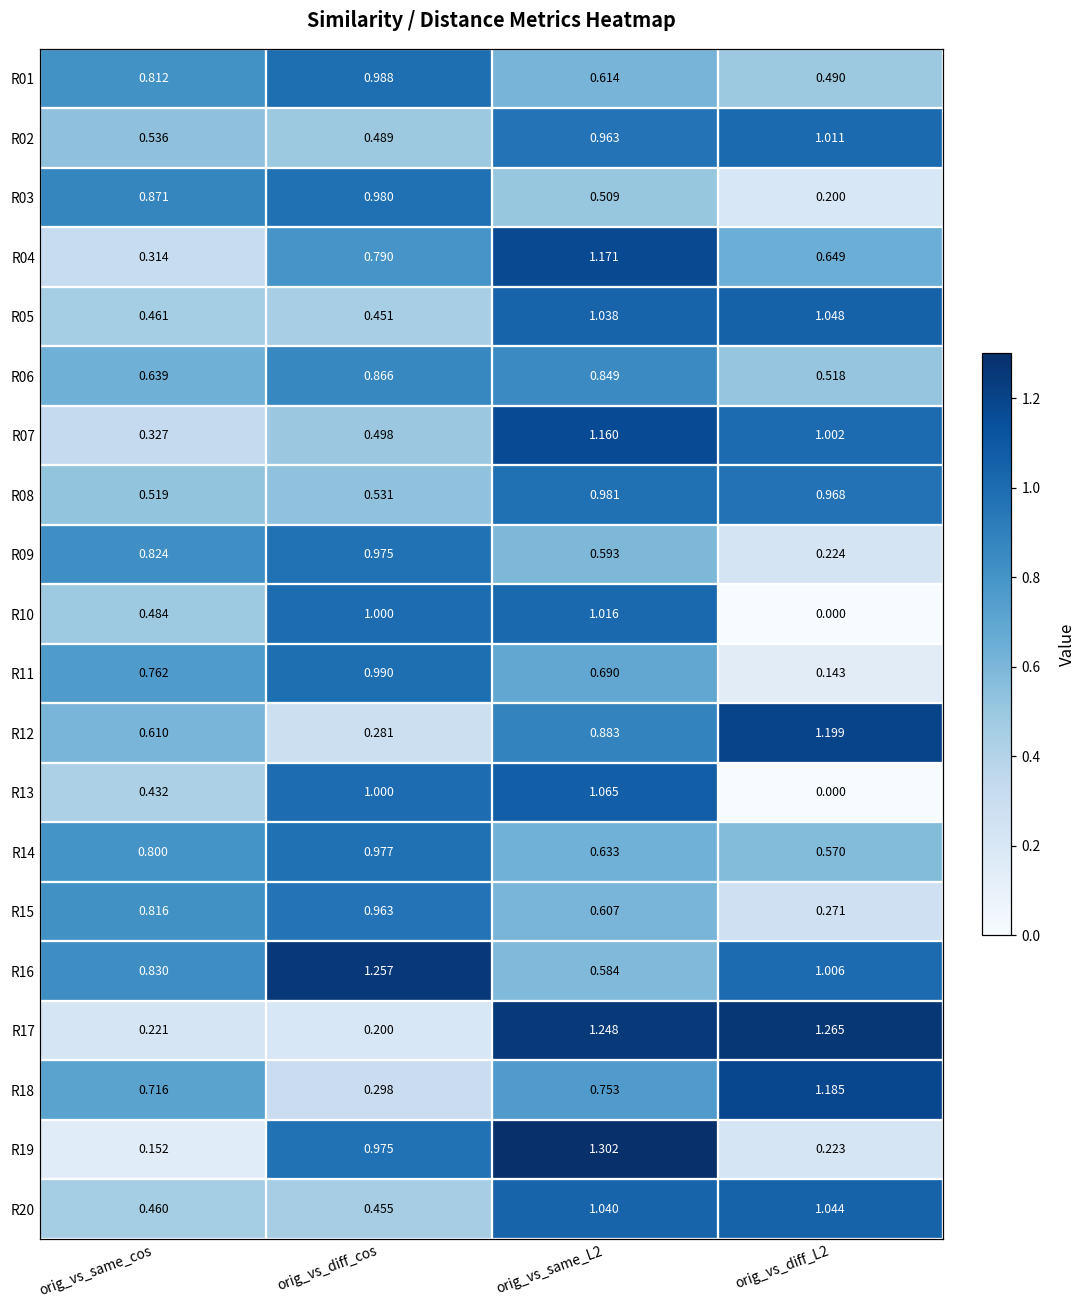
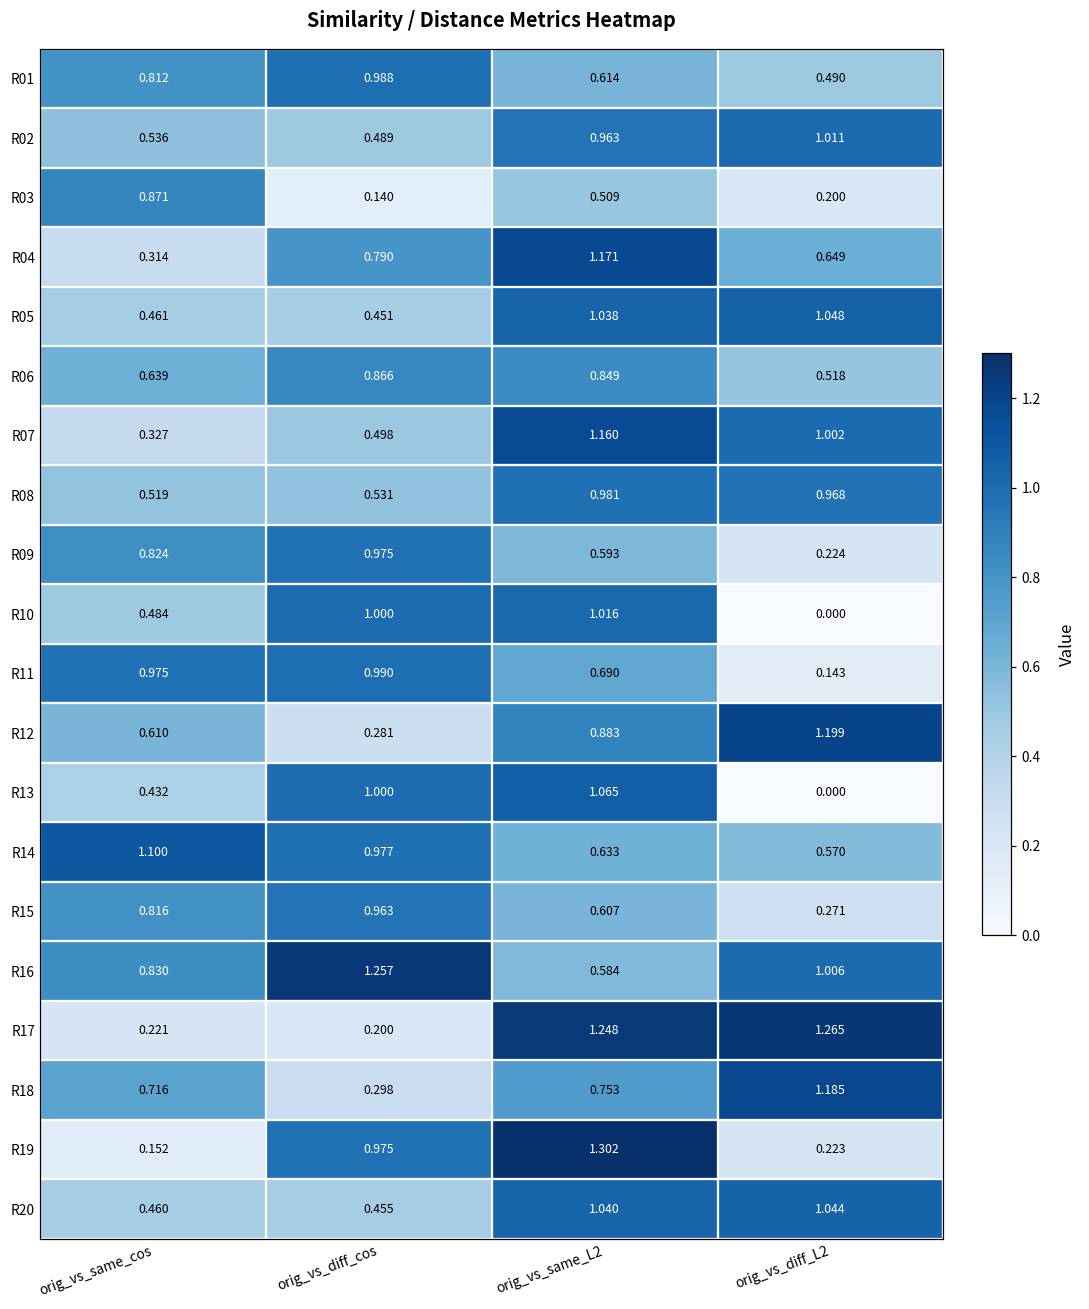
R03, orig_vs_diff_cos: 0.980 -> 0.140
R11, orig_vs_same_cos: 0.762 -> 0.975
R14, orig_vs_same_cos: 0.800 -> 1.100
